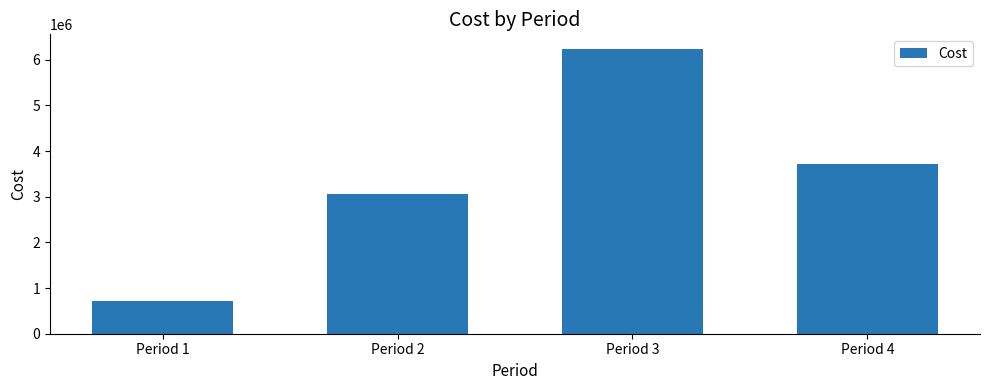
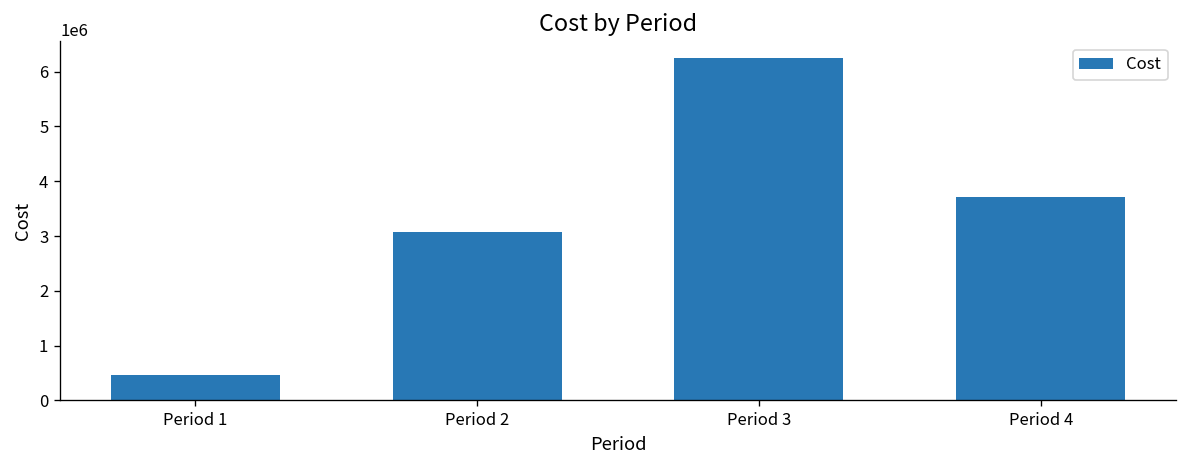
Period 1: 700000 -> 500000
